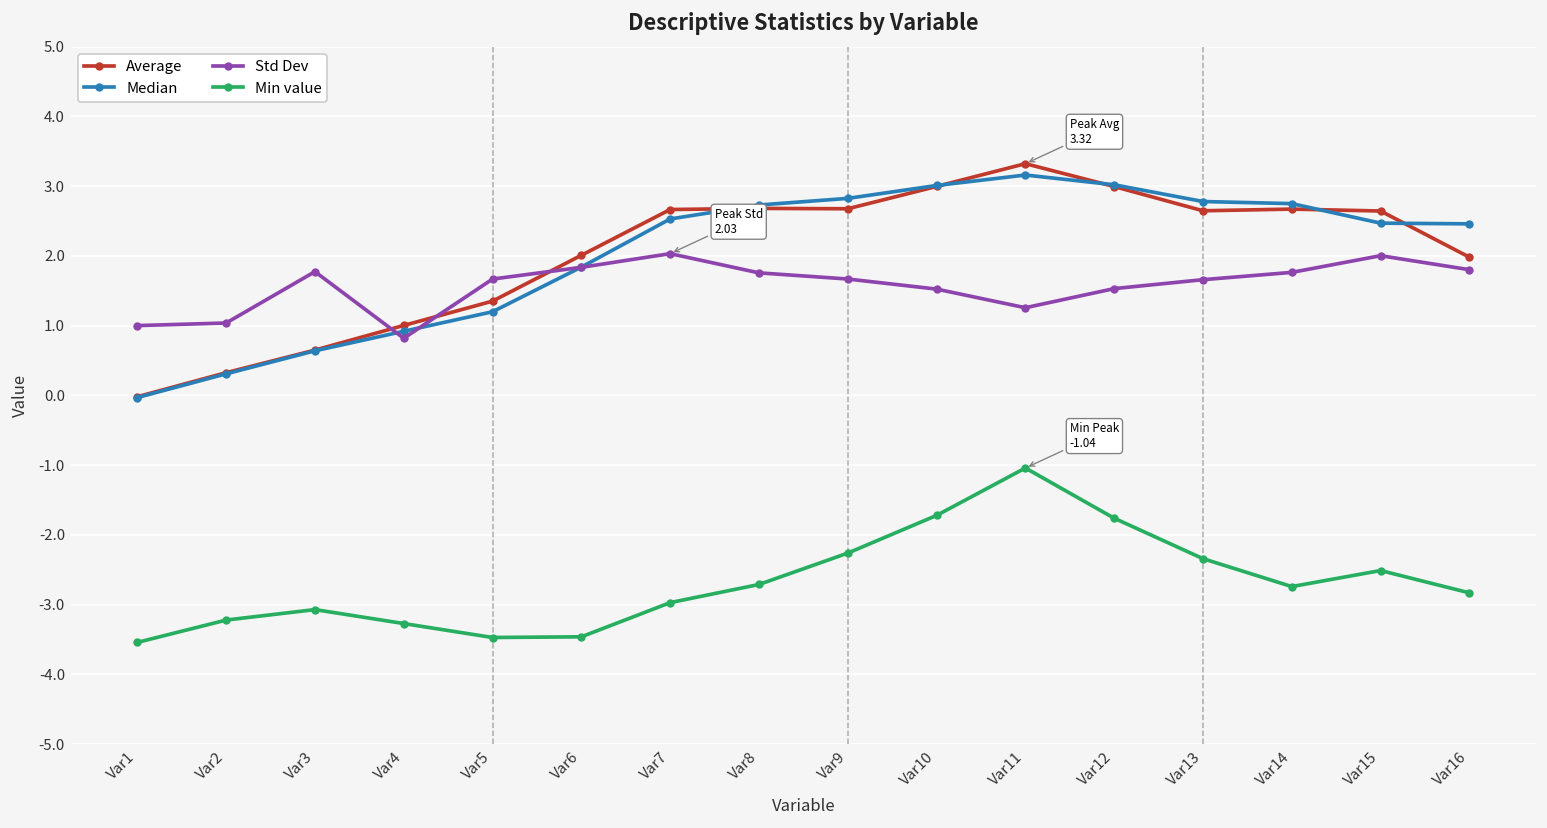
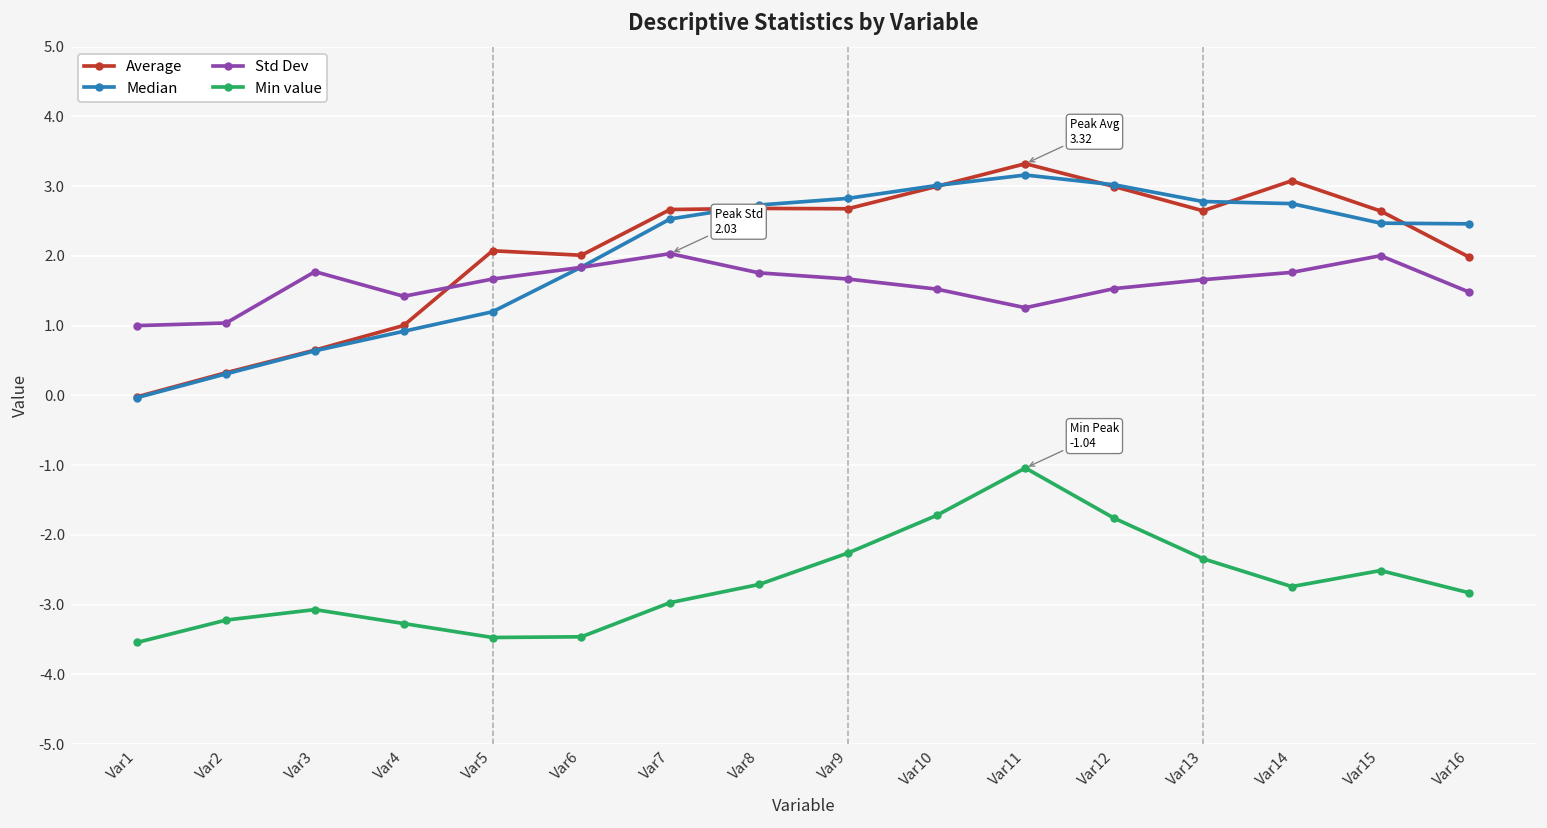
Std Dev, Var4: 0.8 -> 1.4
Average, Var5: 1.4 -> 2.1
Average, Var14: 2.7 -> 3.1
Std Dev, Var16: 1.8 -> 1.5
